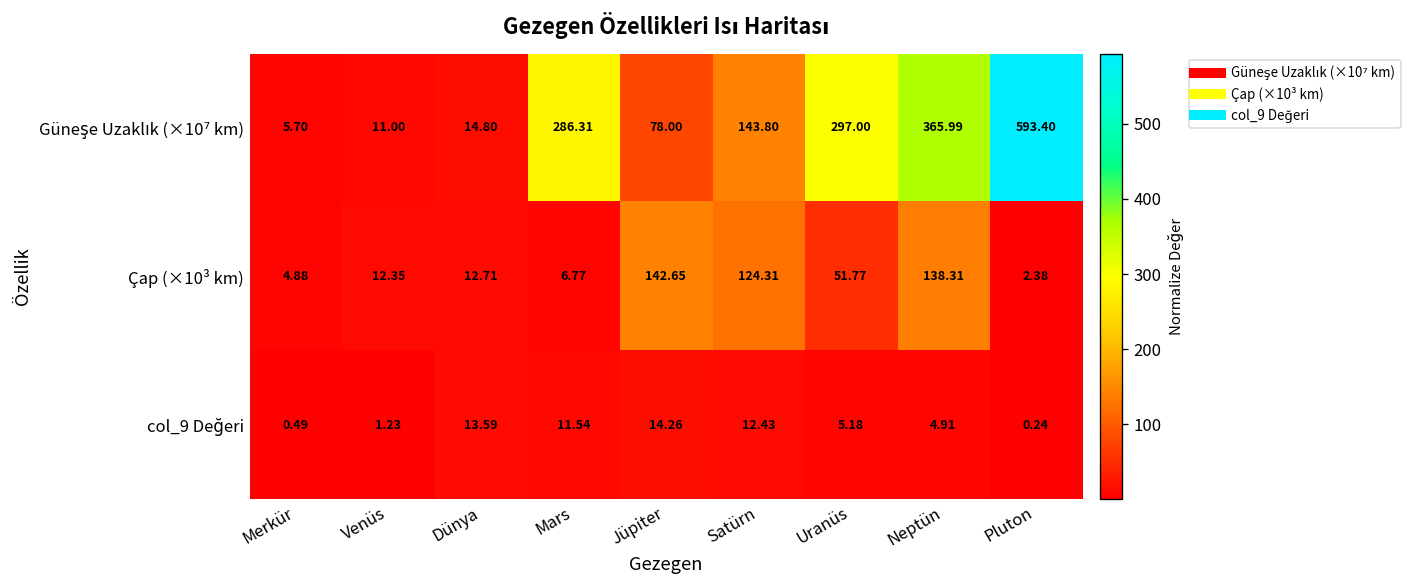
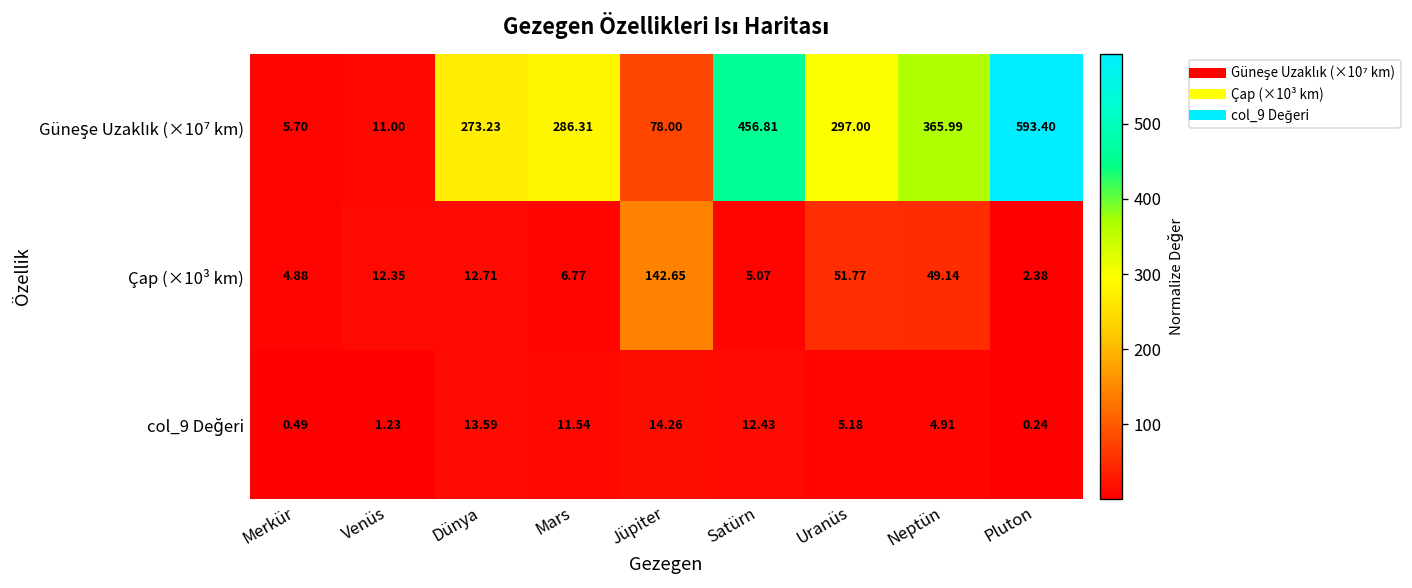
Güneşe Uzaklık (×10⁷ km), Dünya: 14.80 -> 273.23
Güneşe Uzaklık (×10⁷ km), Satürn: 143.80 -> 456.81
Çap (×10³ km), Satürn: 124.31 -> 5.07
Çap (×10³ km), Neptün: 138.31 -> 49.14
